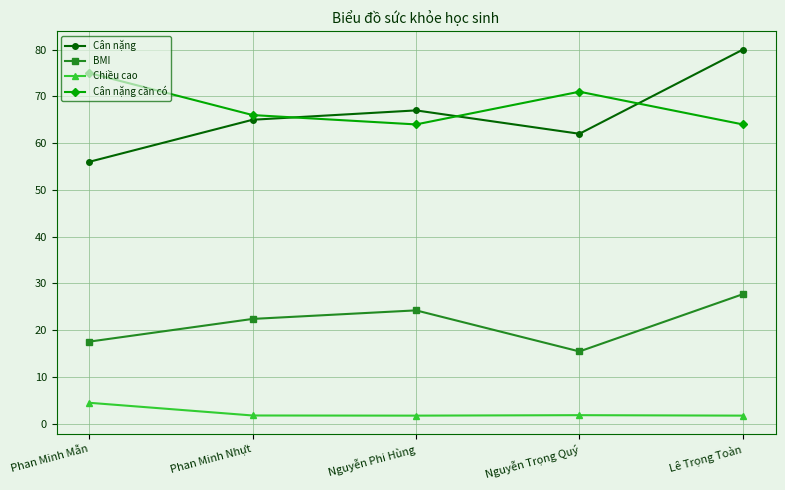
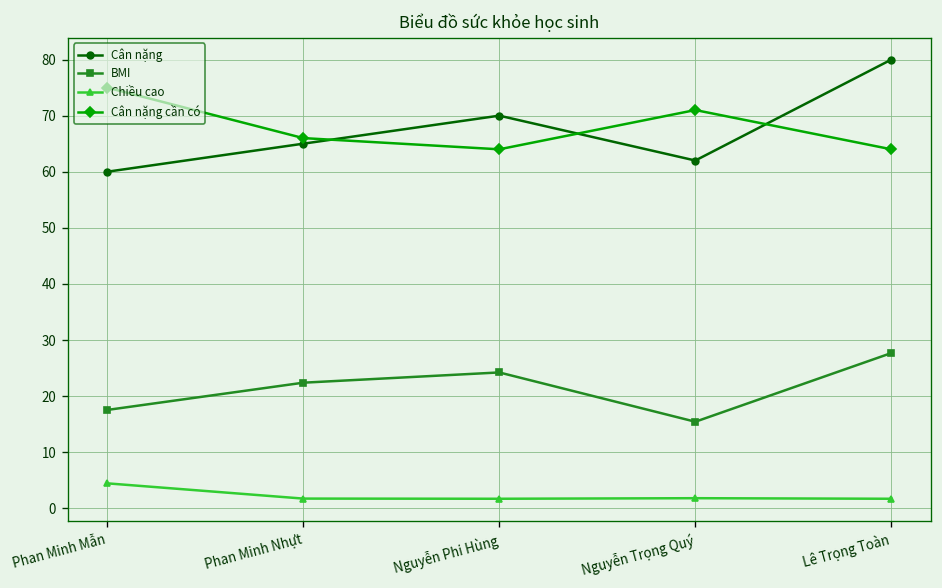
Cân nặng, Phan Minh Mẫn: 56 -> 60
Cân nặng, Nguyễn Phi Hùng: 67 -> 70
